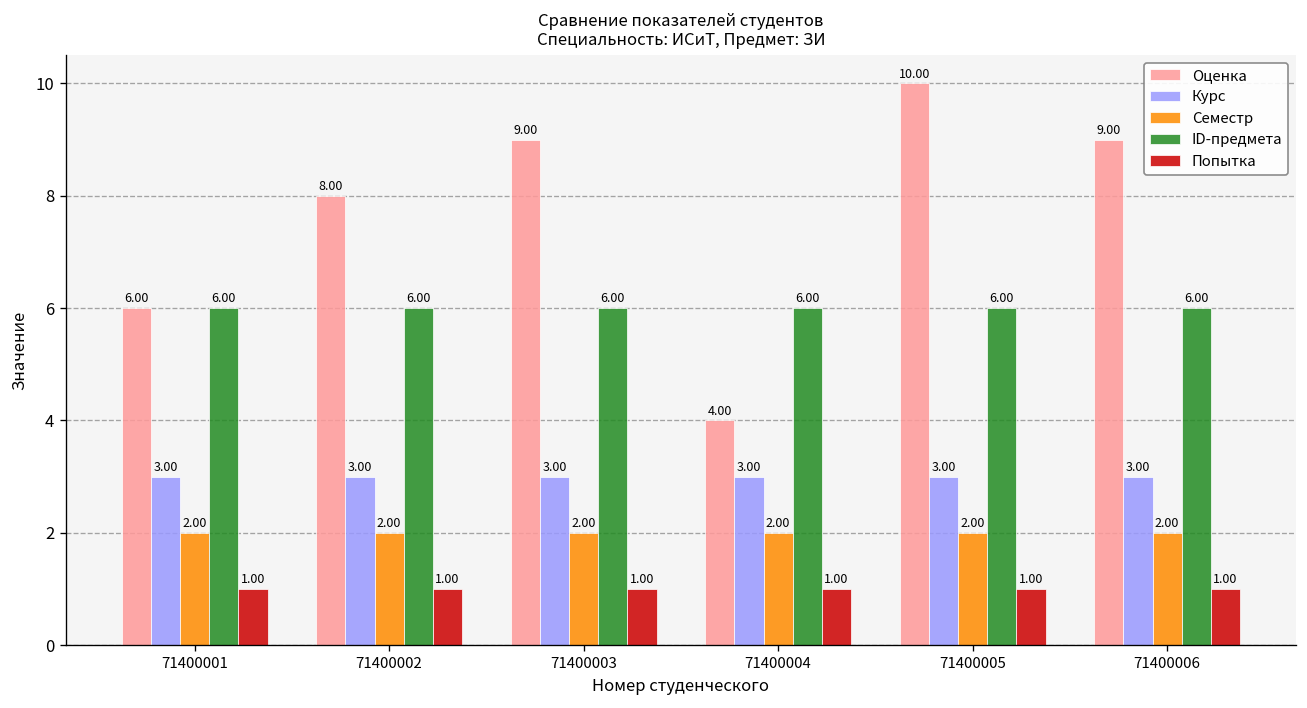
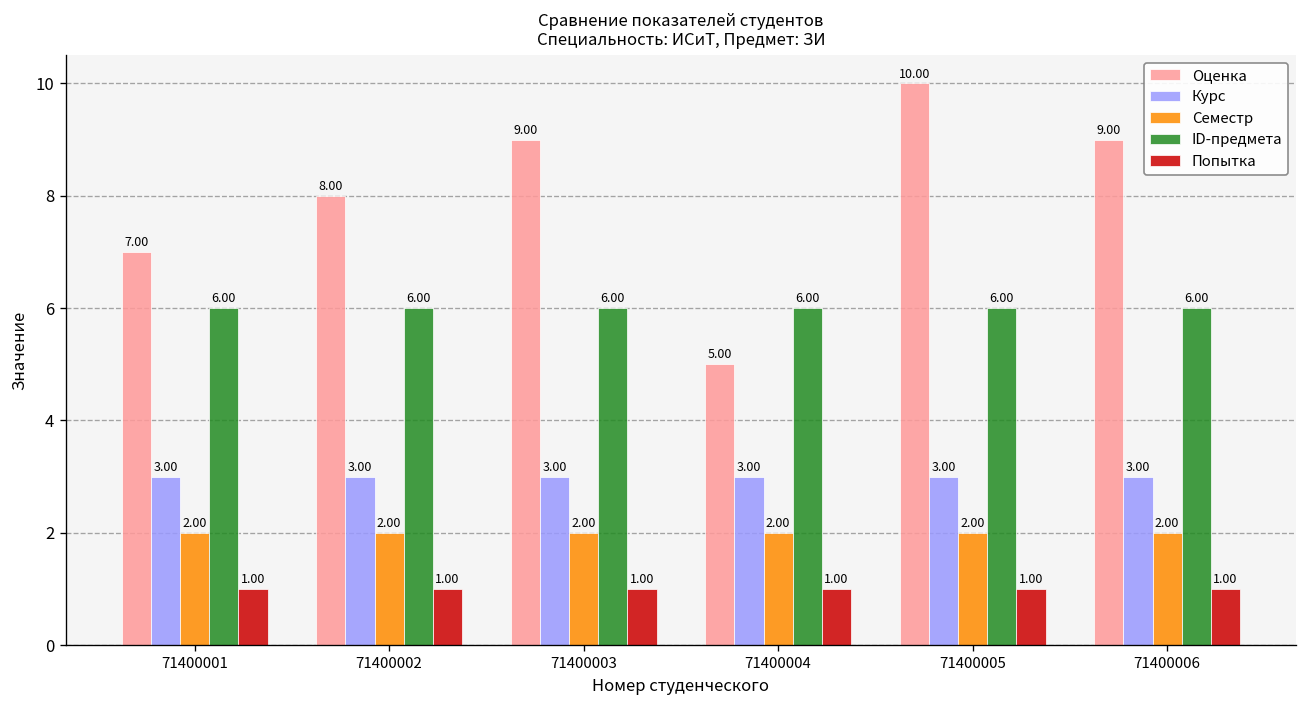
Оценка, 71400001: 6.00 -> 7.00
Оценка, 71400004: 4.00 -> 5.00
